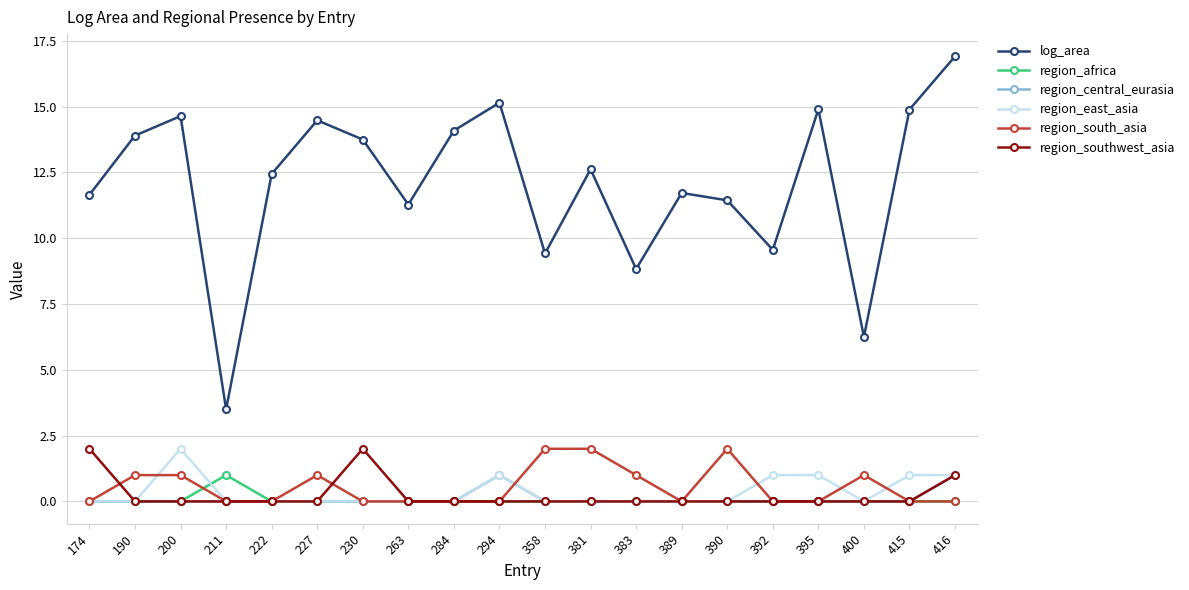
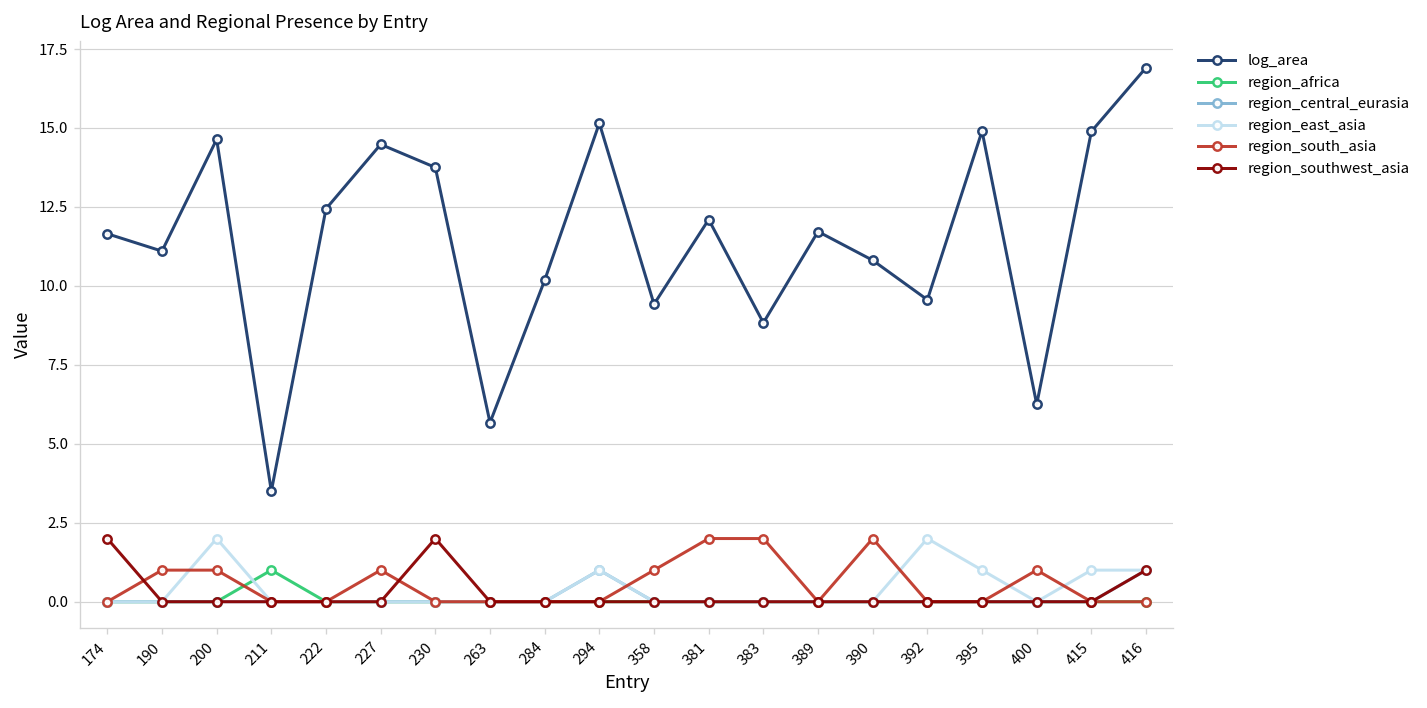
log_area, 190: 13.9 -> 11.1
log_area, 263: 11.3 -> 5.7
log_area, 284: 14.1 -> 10.2
region_south_asia, 358: 2 -> 1
log_area, 381: 12.6 -> 12.1
region_south_asia, 383: 1 -> 2
log_area, 390: 11.4 -> 10.8
region_east_asia, 392: 1 -> 2
